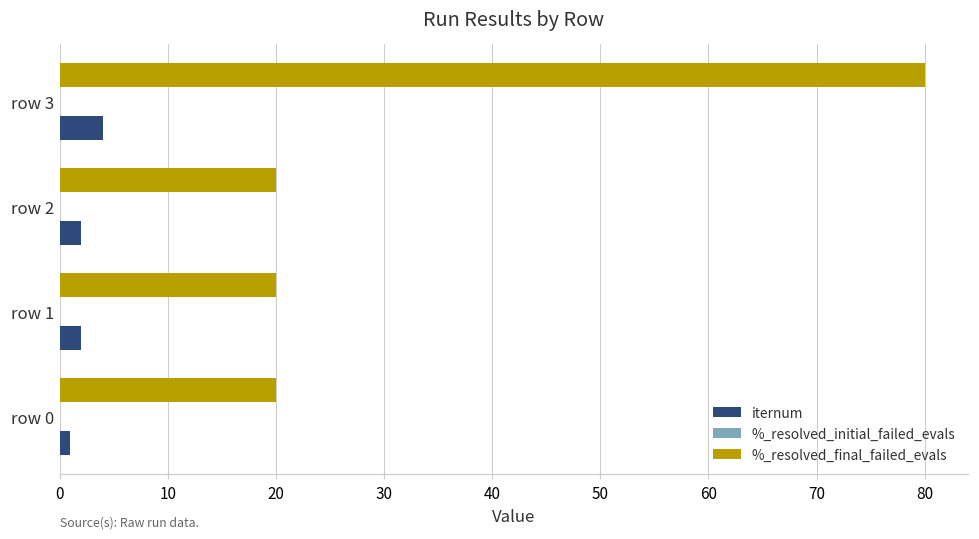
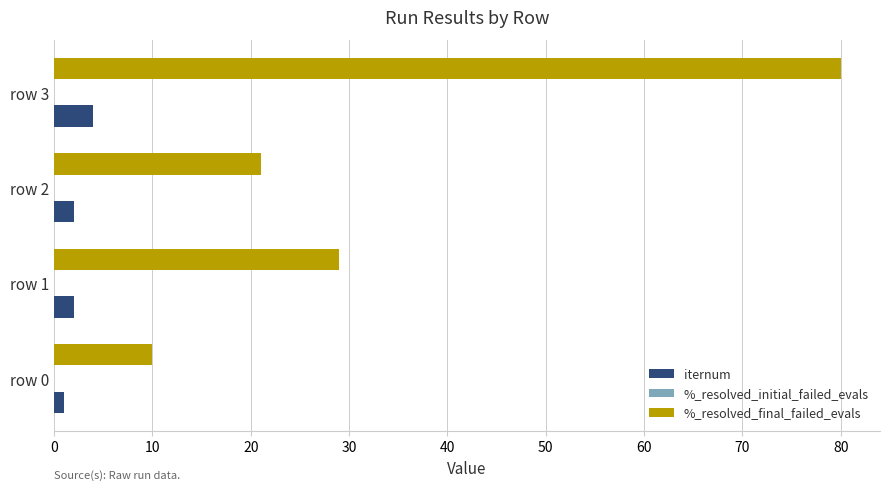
%_resolved_final_failed_evals, row 2: 20 -> 21
%_resolved_final_failed_evals, row 1: 20 -> 29
%_resolved_final_failed_evals, row 0: 20 -> 10
